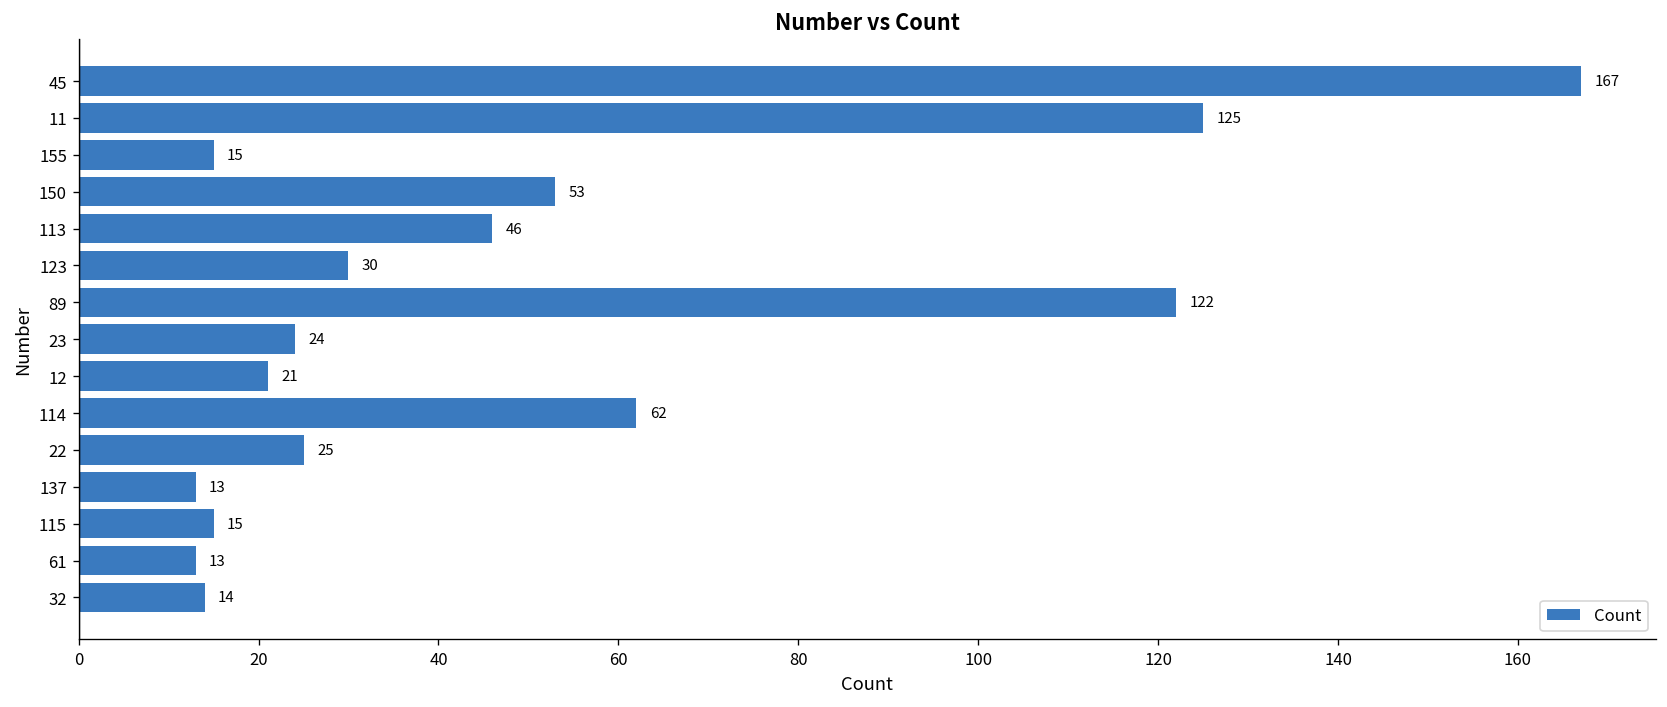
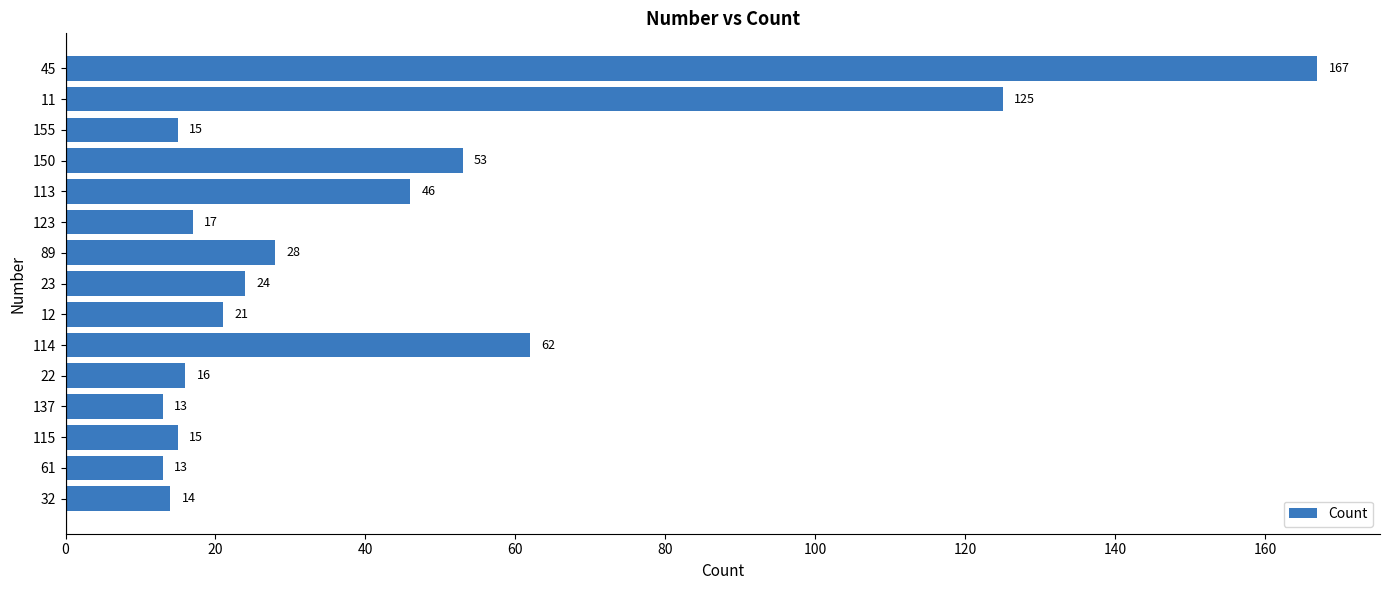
123: 30 -> 17
89: 122 -> 28
22: 25 -> 16
